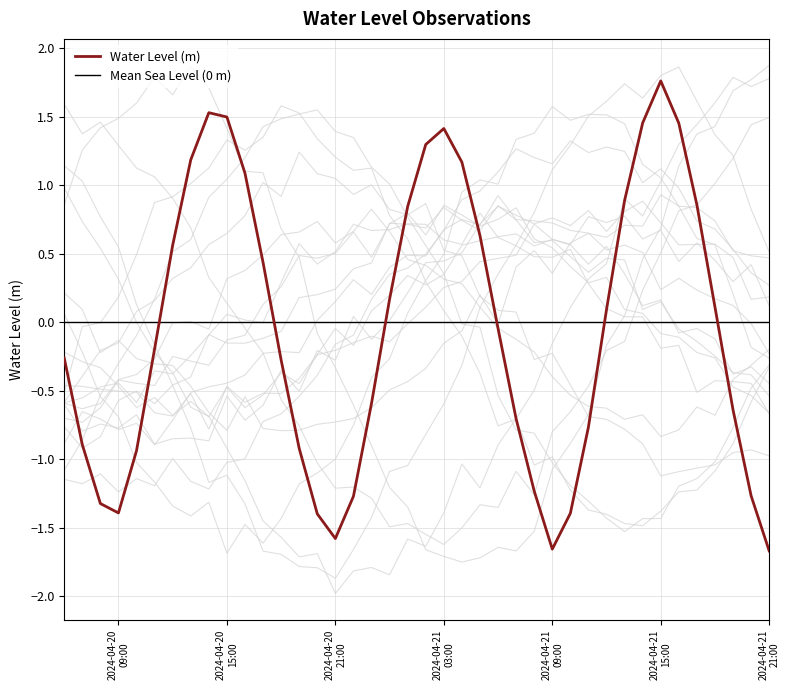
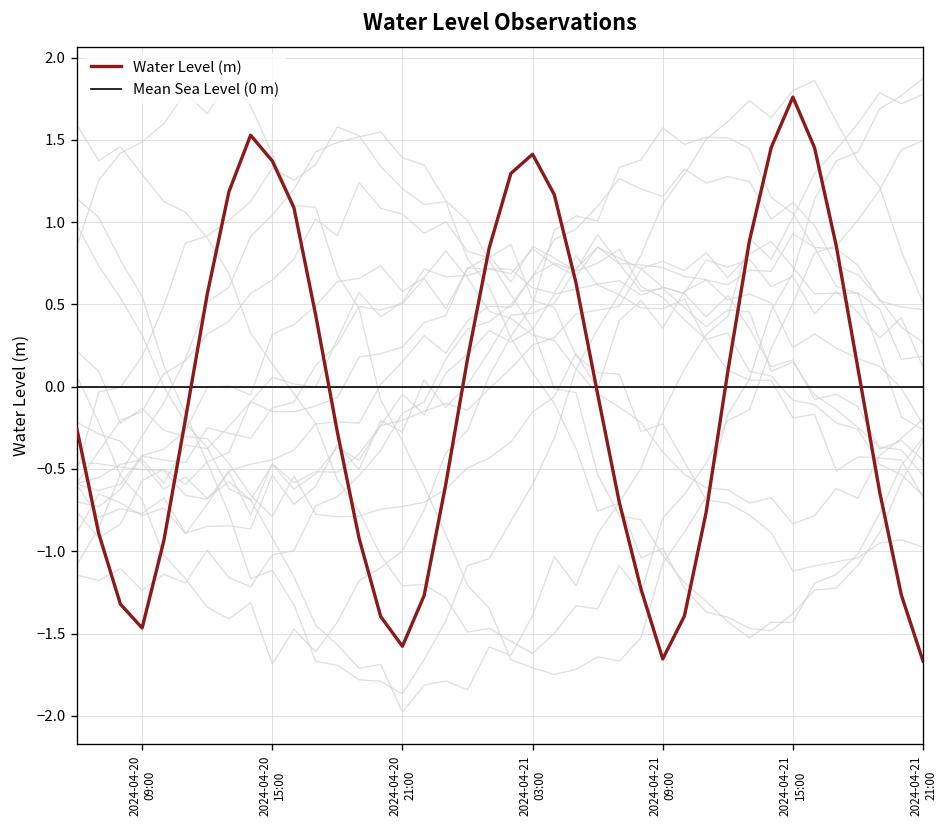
Water Level (m), 2024-04-20 09:00: -1.39 -> -1.47
Water Level (m), 2024-04-20 15:00: 1.50 -> 1.37
